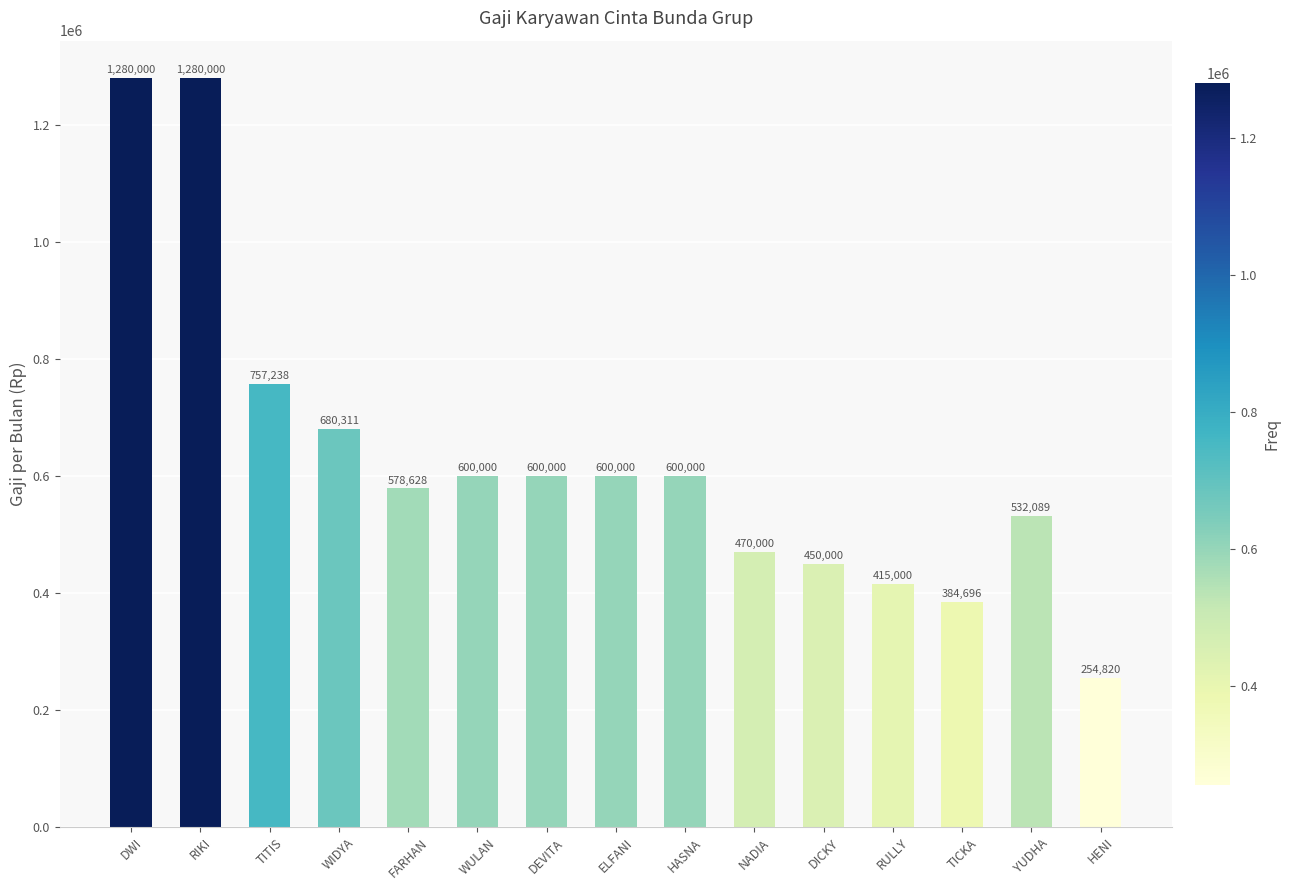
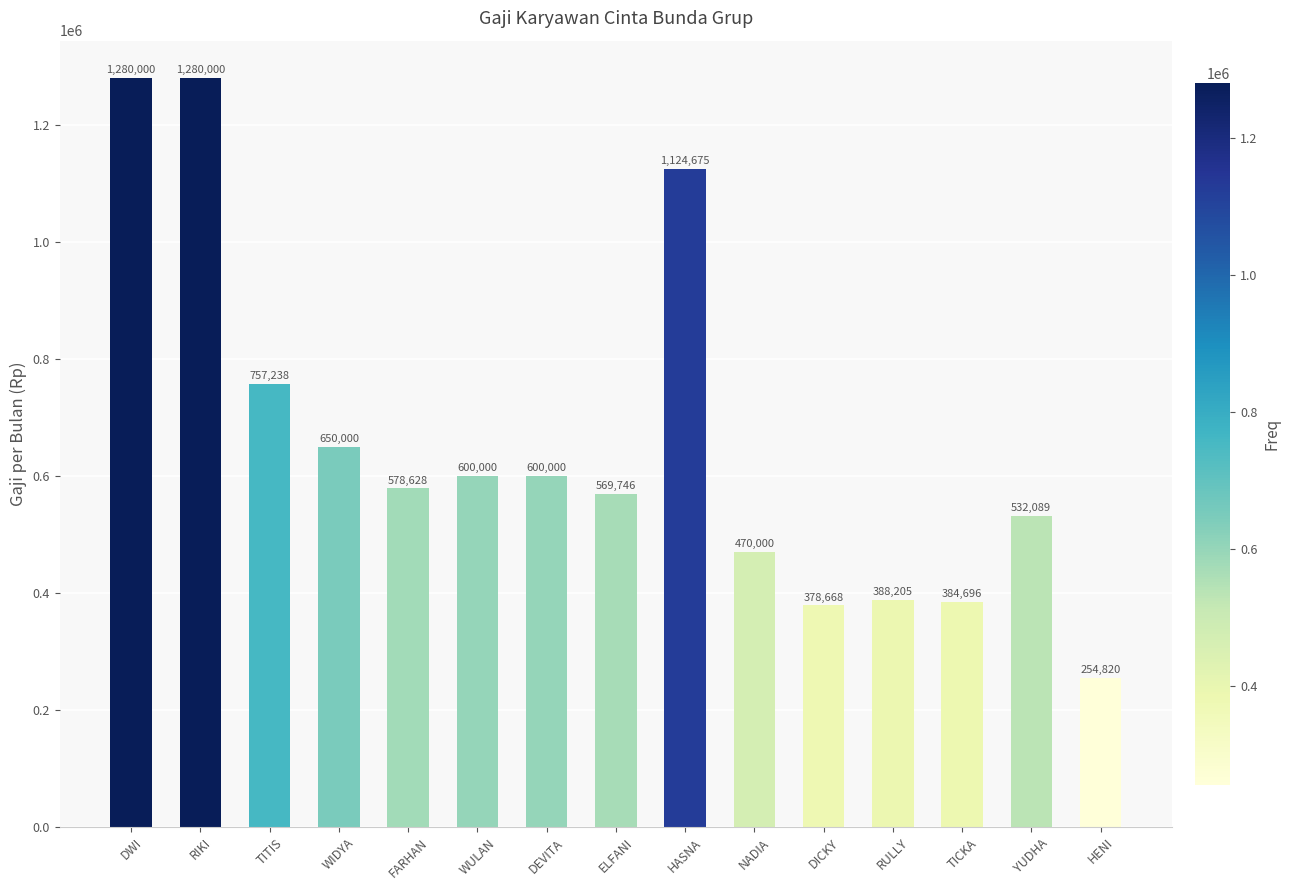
WIDYA: 680,311 -> 650,000
ELFANI: 600,000 -> 569,746
HASNA: 600,000 -> 1,124,675
DICKY: 450,000 -> 378,668
RULLY: 415,000 -> 388,205
